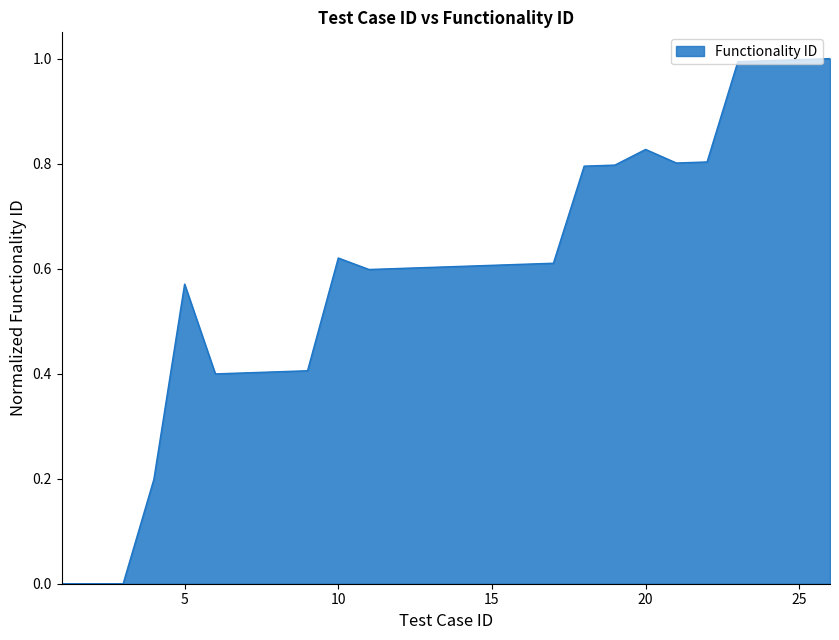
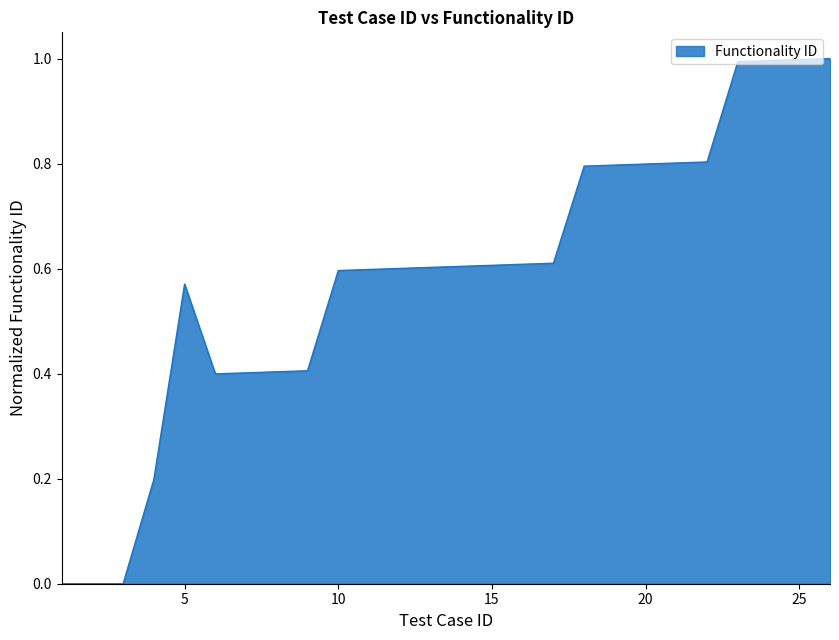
10: 0.62 -> 0.60
20: 0.83 -> 0.80
